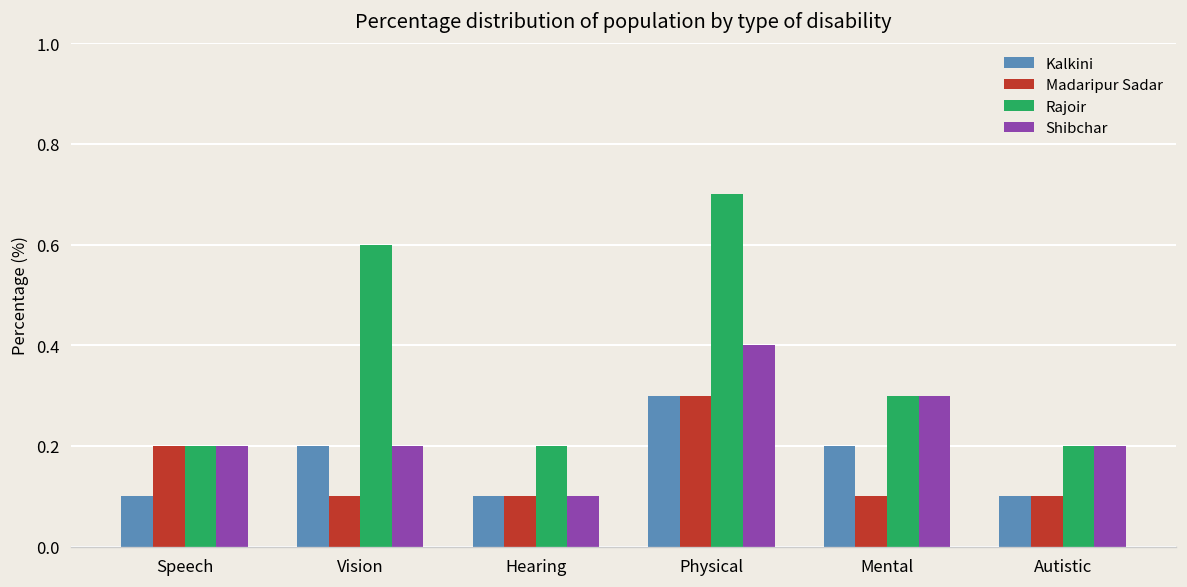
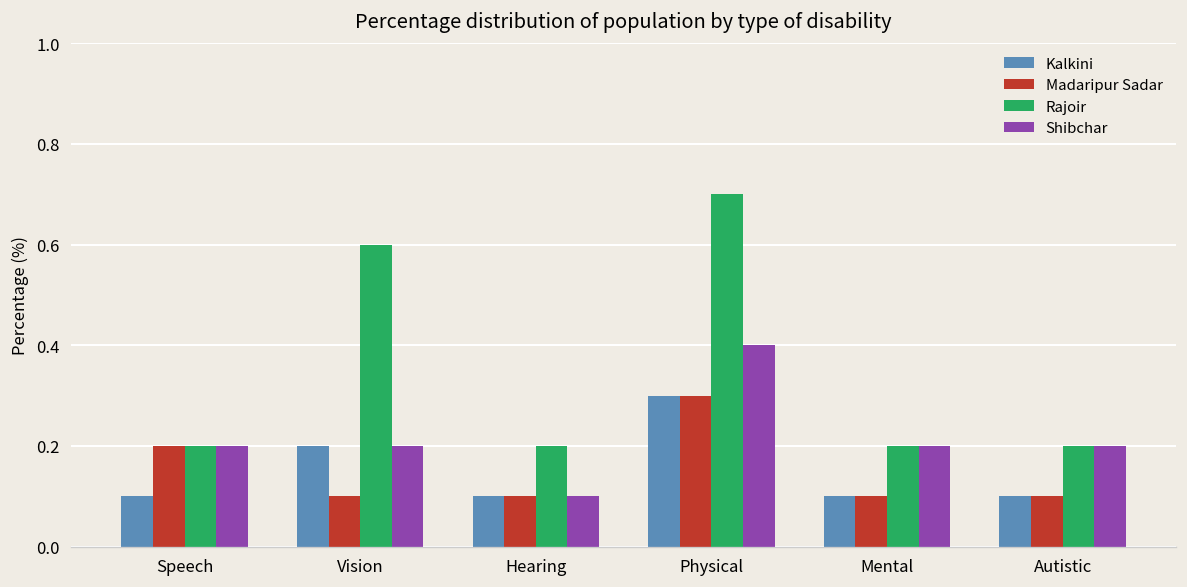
Kalkini, Mental: 0.2 -> 0.1
Rajoir, Mental: 0.3 -> 0.2
Shibchar, Mental: 0.3 -> 0.2
